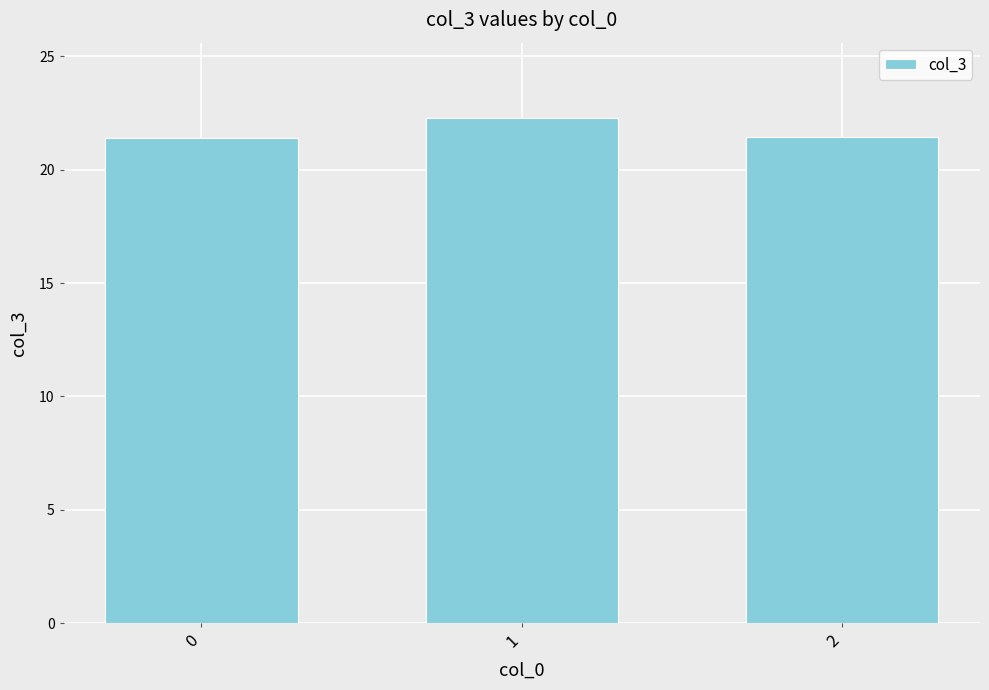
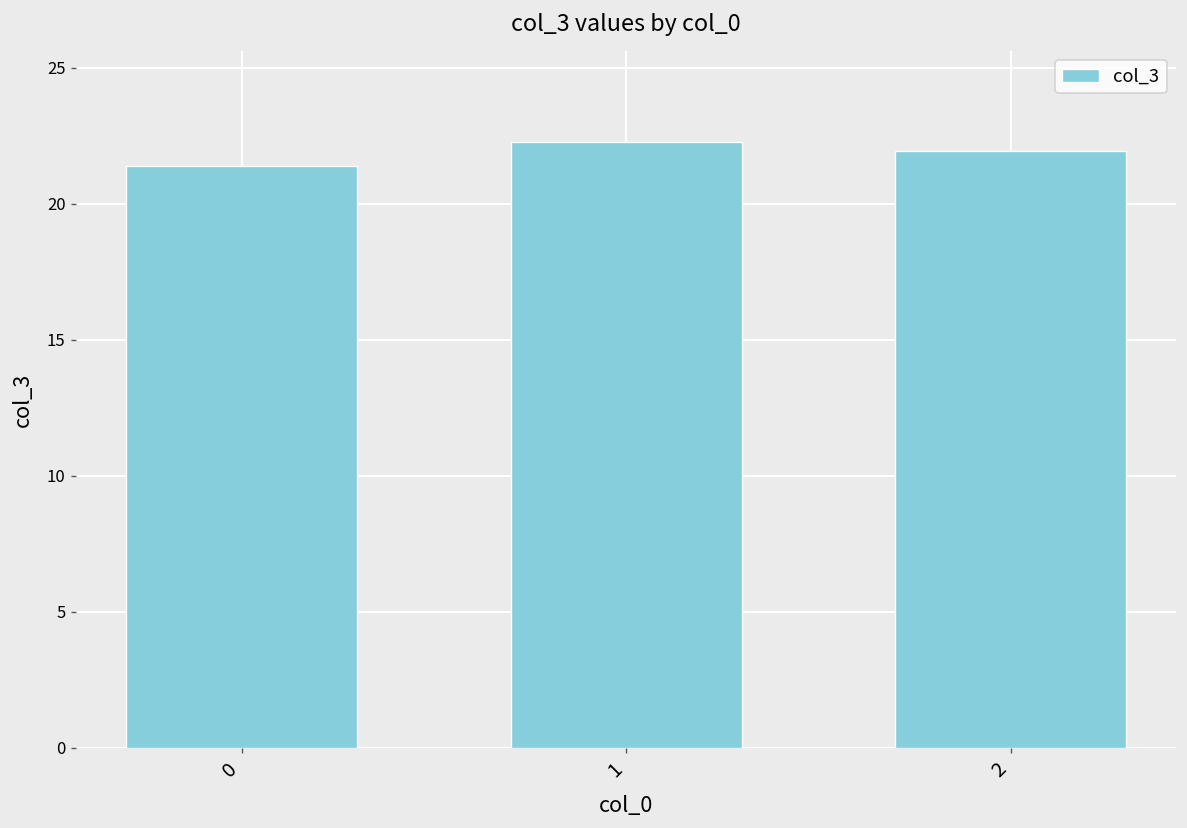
2: 21.5 -> 21.9
